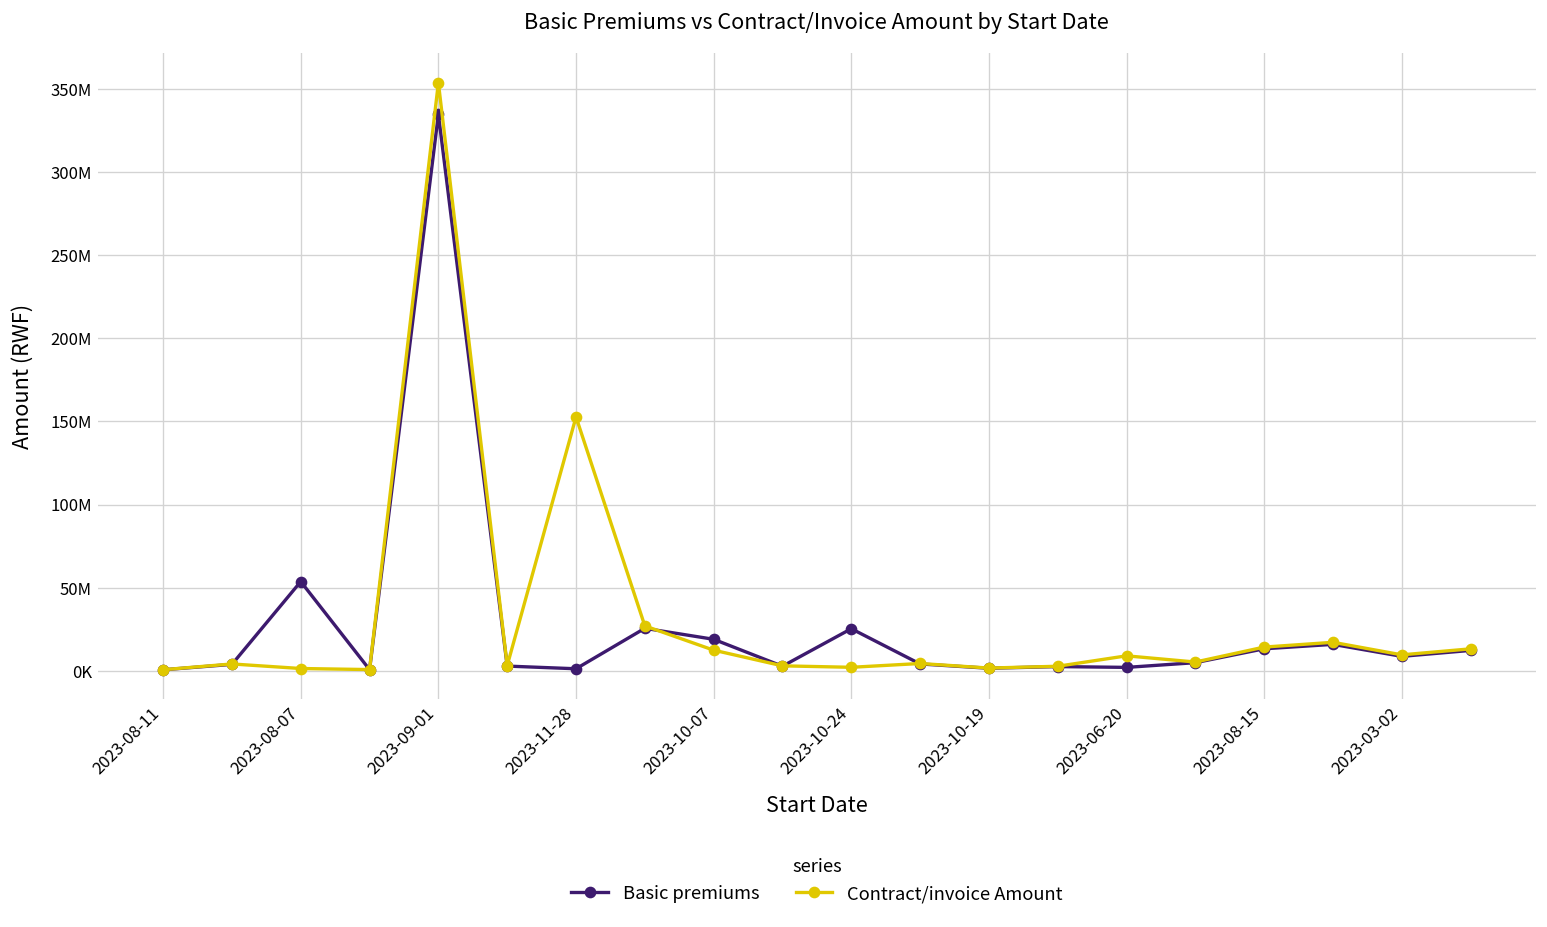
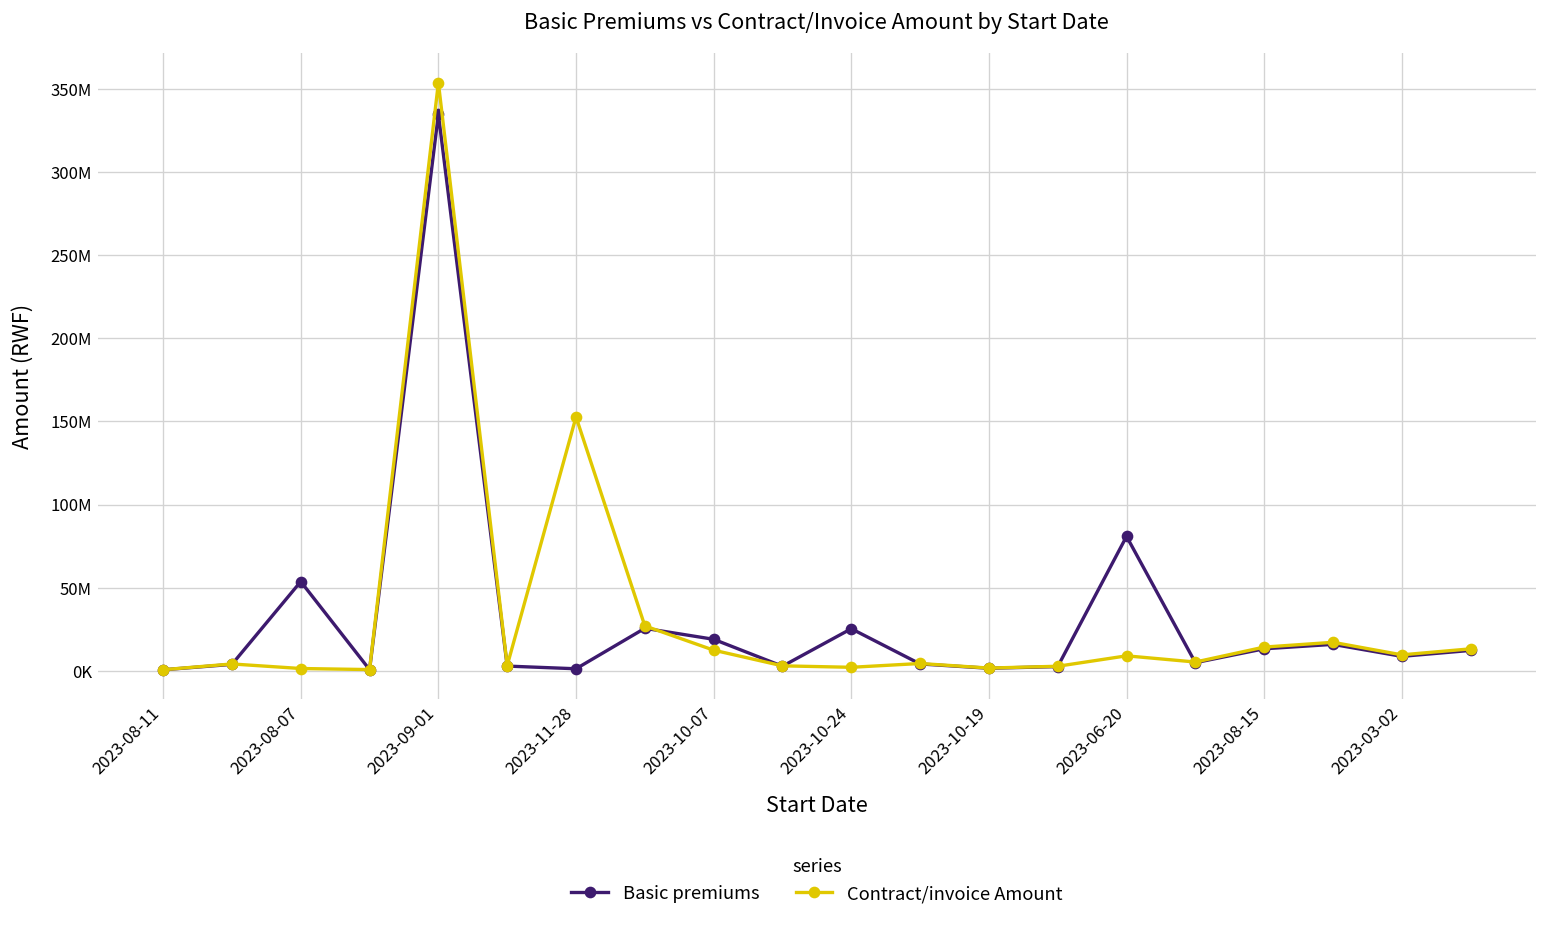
Basic premiums, 2023-06-20: 2000000 -> 81000000
